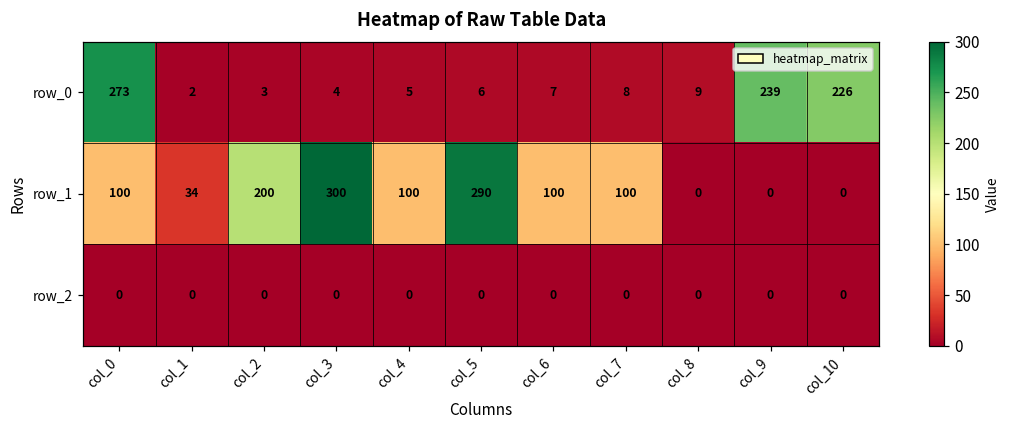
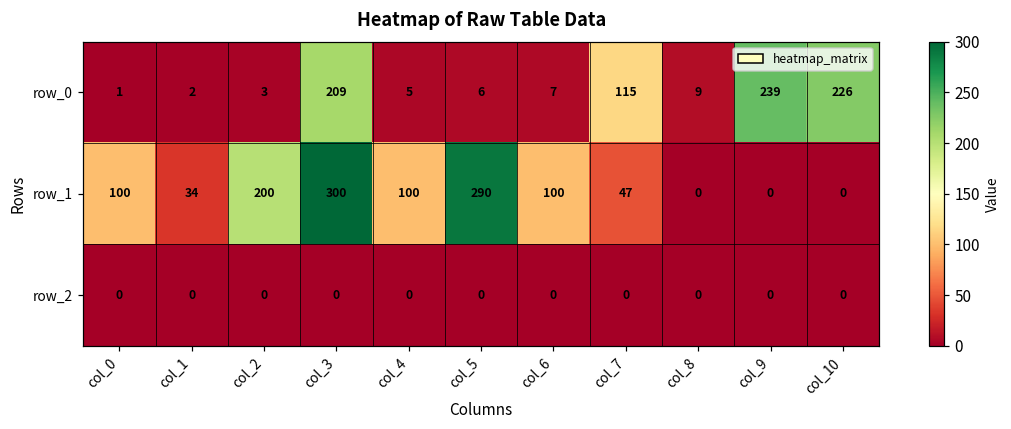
row_0, col_0: 273 -> 1
row_0, col_3: 4 -> 209
row_0, col_7: 8 -> 115
row_1, col_7: 100 -> 47
